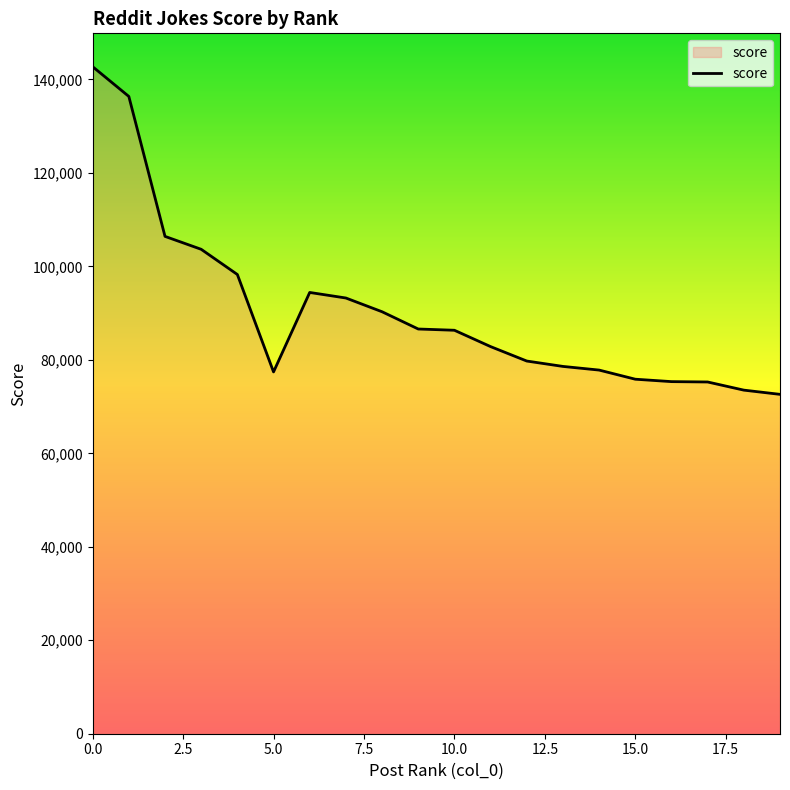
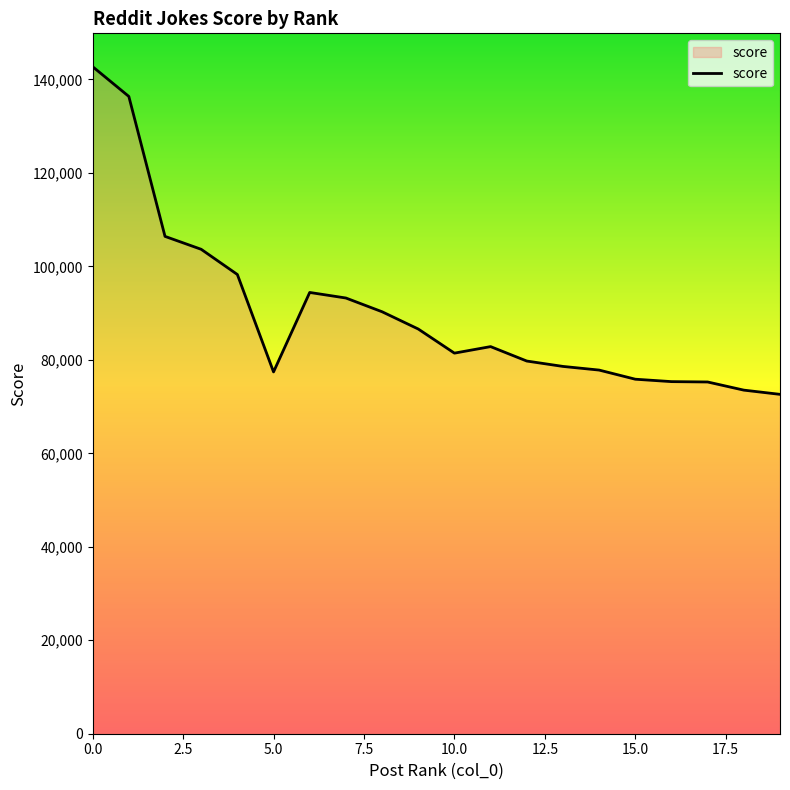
10.0: 86,000 -> 81,000
